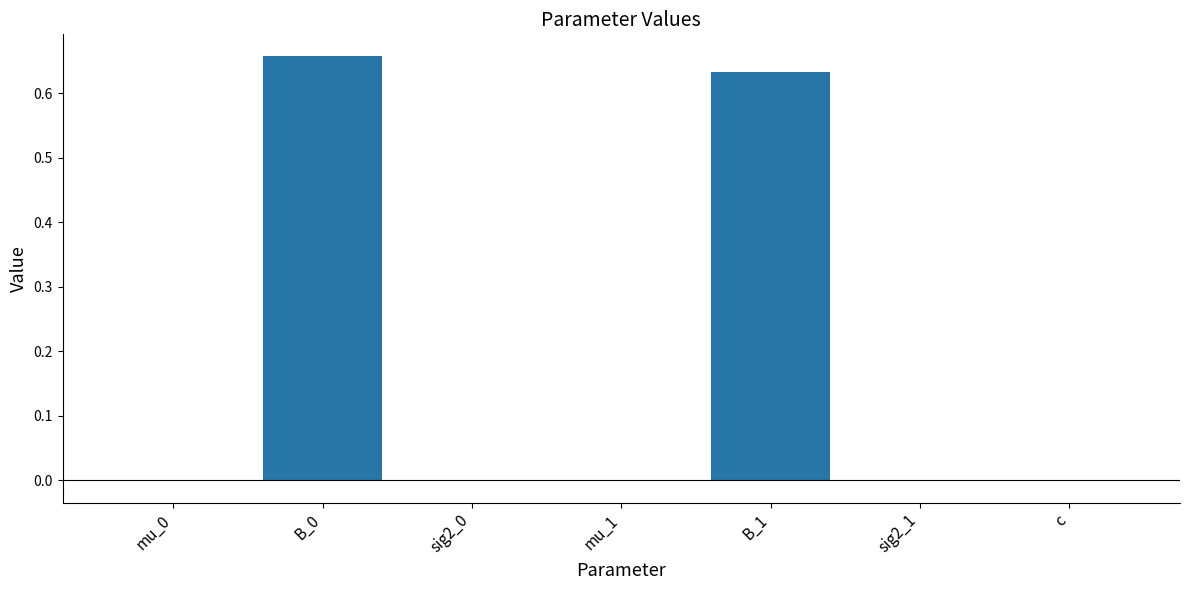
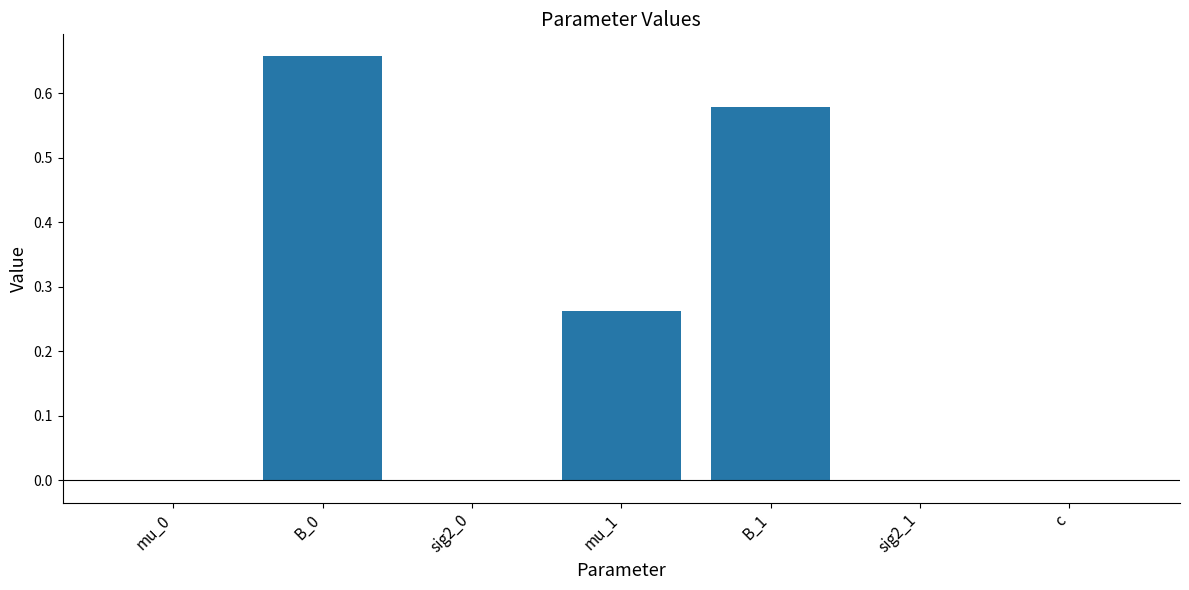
mu_1: 0.00 -> 0.26
B_1: 0.63 -> 0.58
